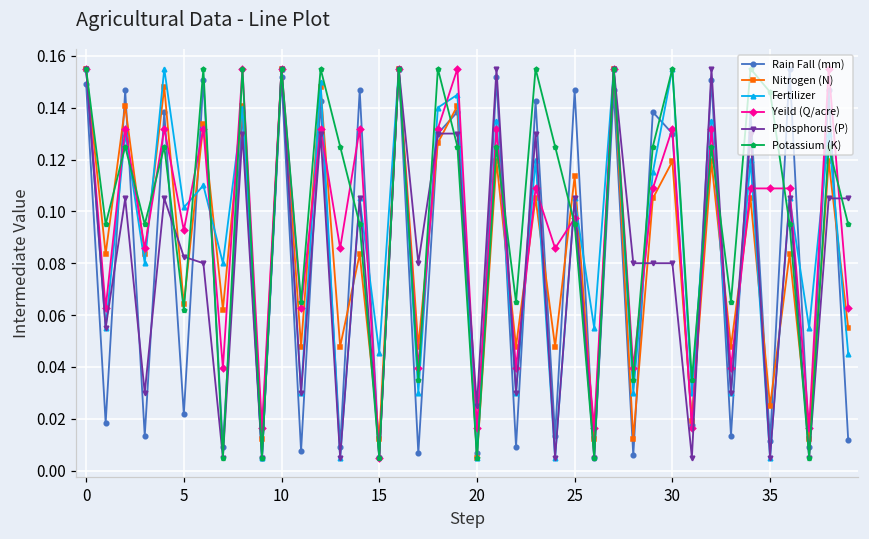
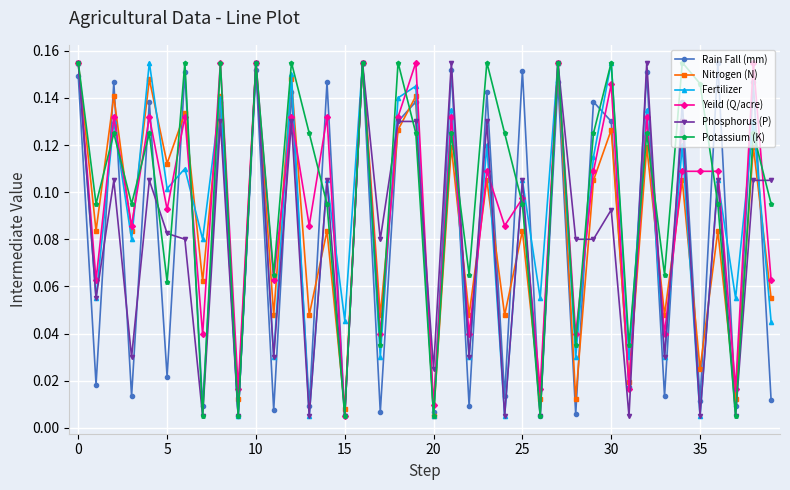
Nitrogen (N), 5: 0.064 -> 0.112
Nitrogen (N), 15: 0.012 -> 0.008
Yeild (Q/acre), 20: 0.017 -> 0.010
Rain Fall (mm), 25: 0.147 -> 0.152
Nitrogen (N), 25: 0.114 -> 0.084
Nitrogen (N), 30: 0.119 -> 0.126
Yeild (Q/acre), 30: 0.132 -> 0.146
Phosphorus (P), 30: 0.080 -> 0.093
